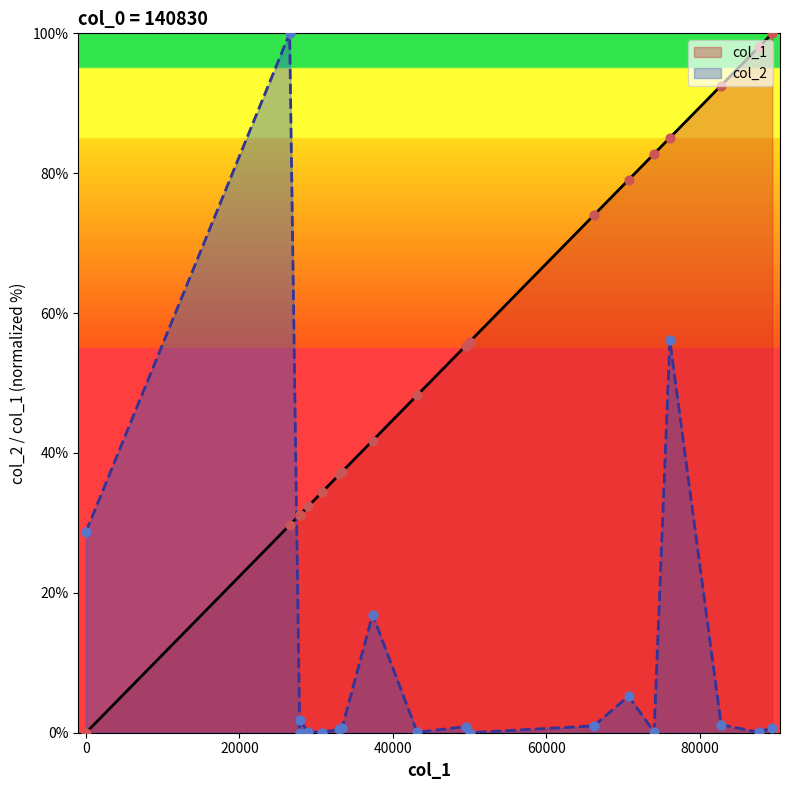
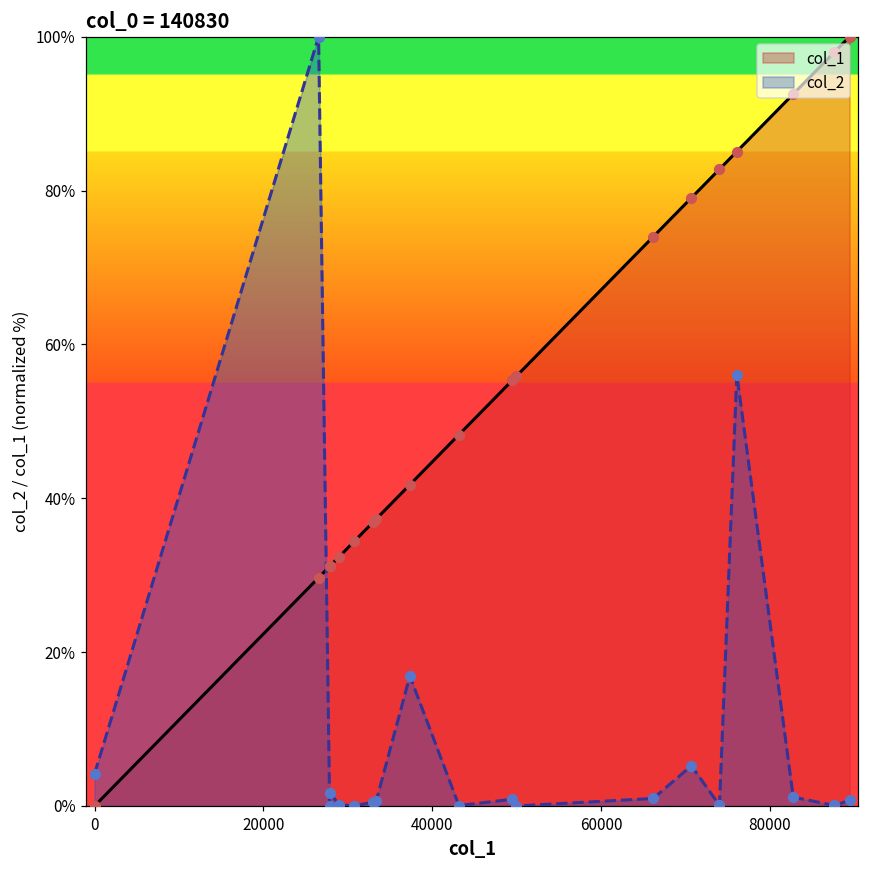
col_2, 0: 29% -> 4%
